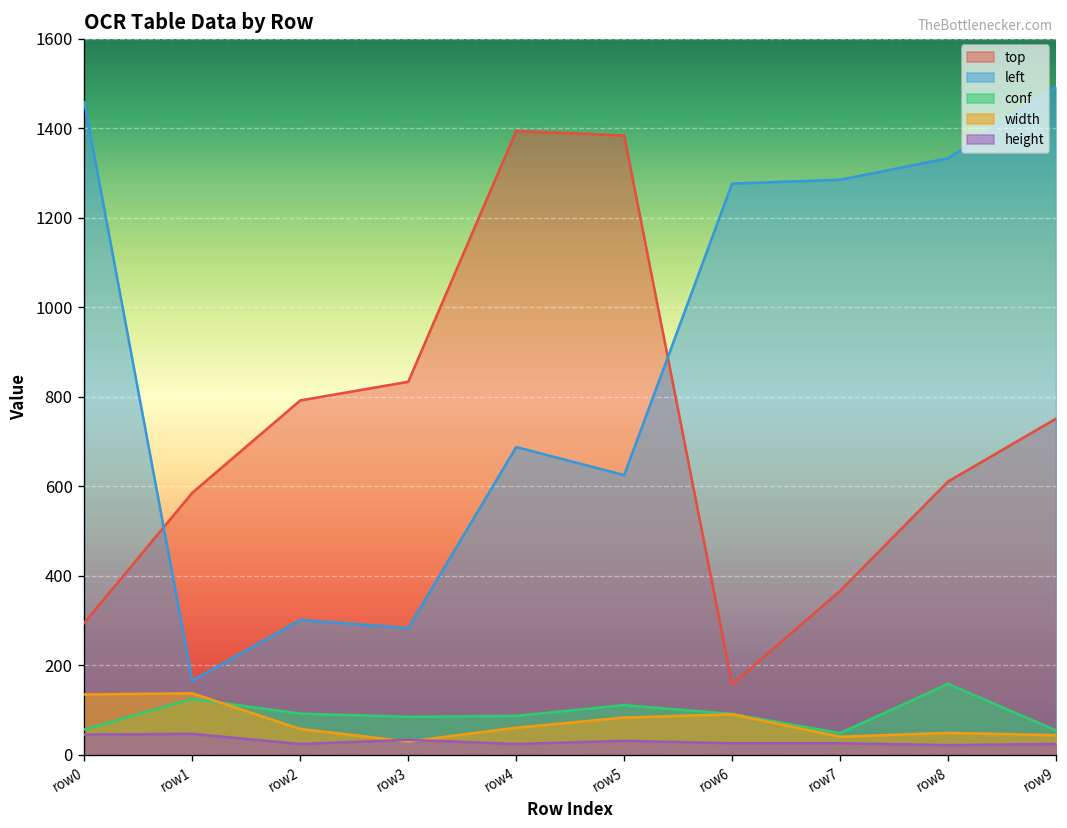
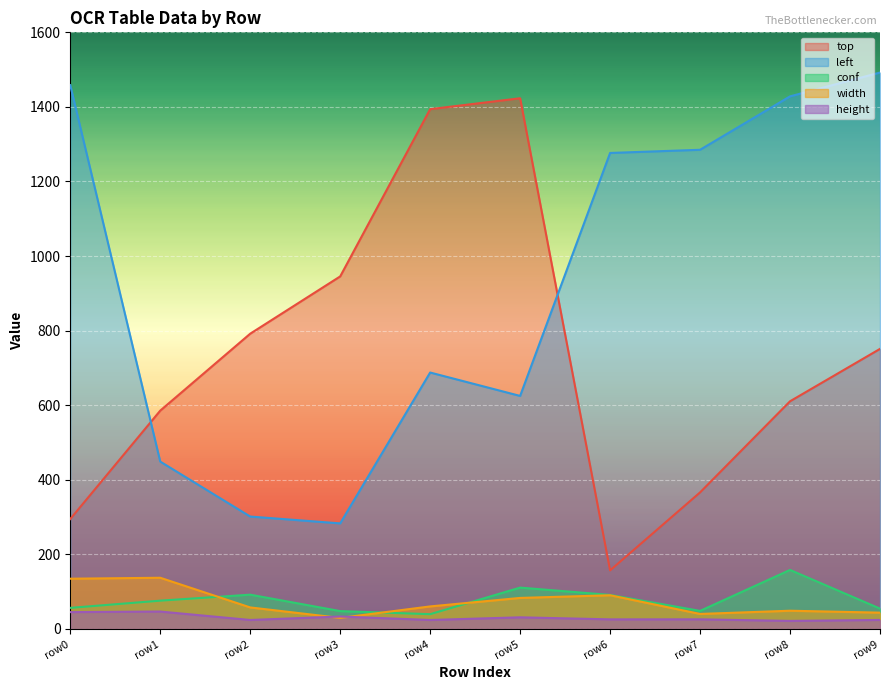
left, row1: 170 -> 450
conf, row1: 120 -> 80
top, row3: 830 -> 950
conf, row3: 80 -> 50
conf, row4: 90 -> 40
top, row5: 1380 -> 1420
left, row8: 1330 -> 1430
